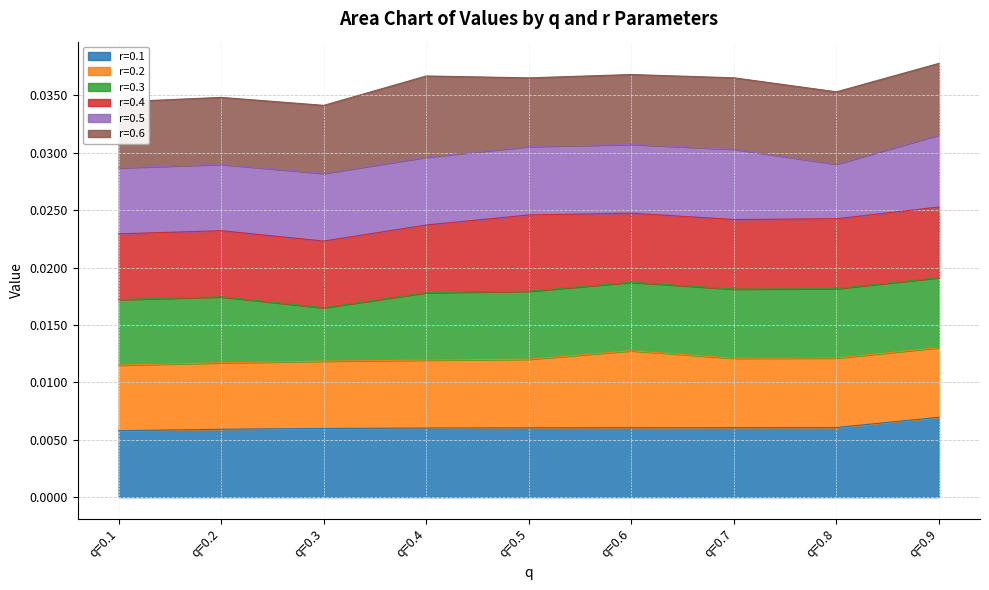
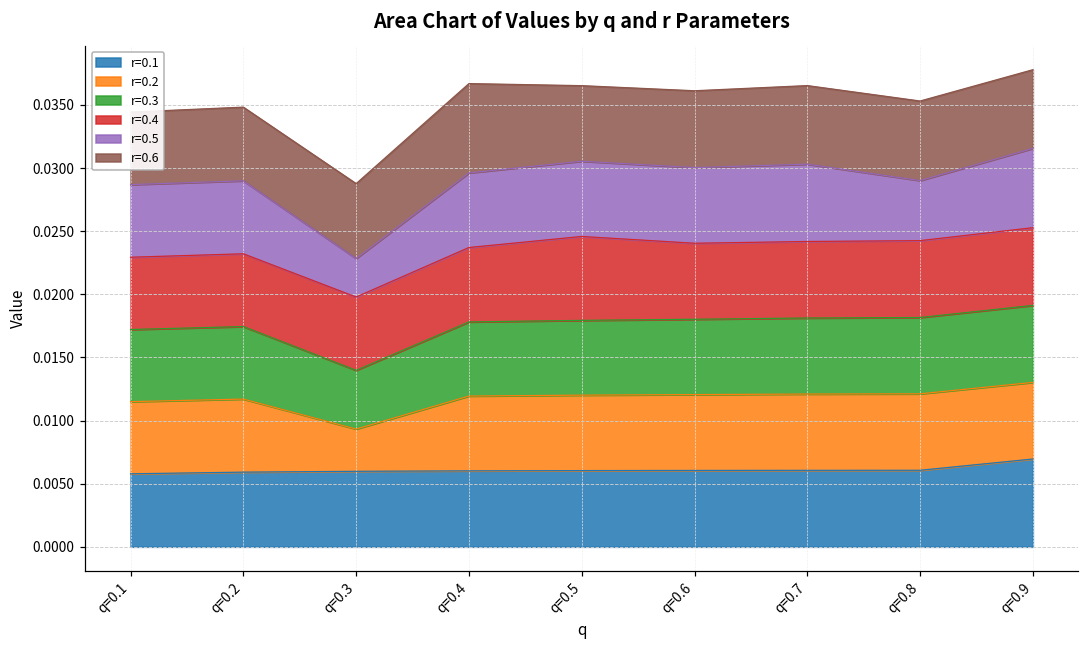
r=0.2, q=0.3: 0.0059 -> 0.0033
r=0.5, q=0.3: 0.0059 -> 0.0030
r=0.2, q=0.6: 0.0067 -> 0.0060
